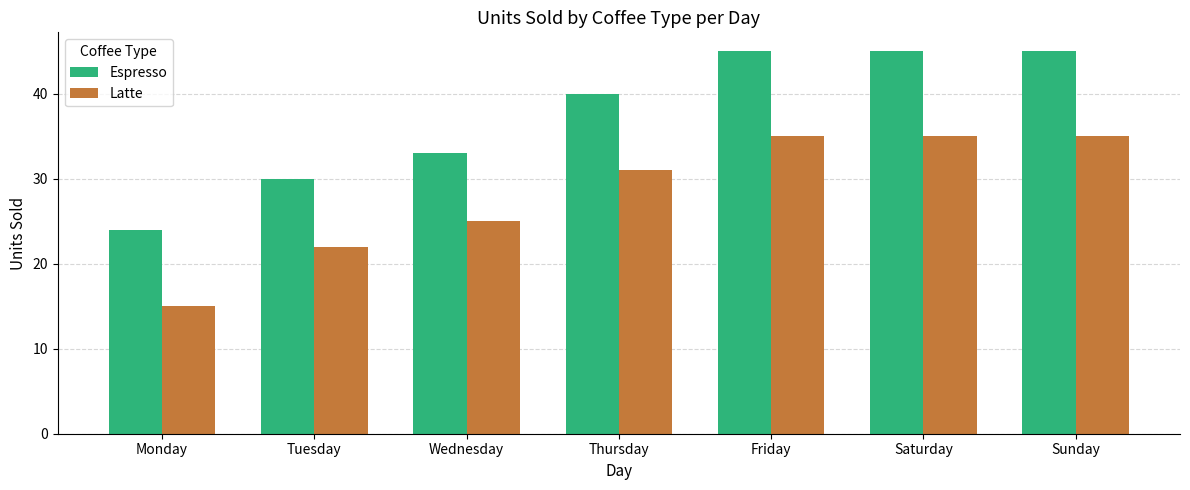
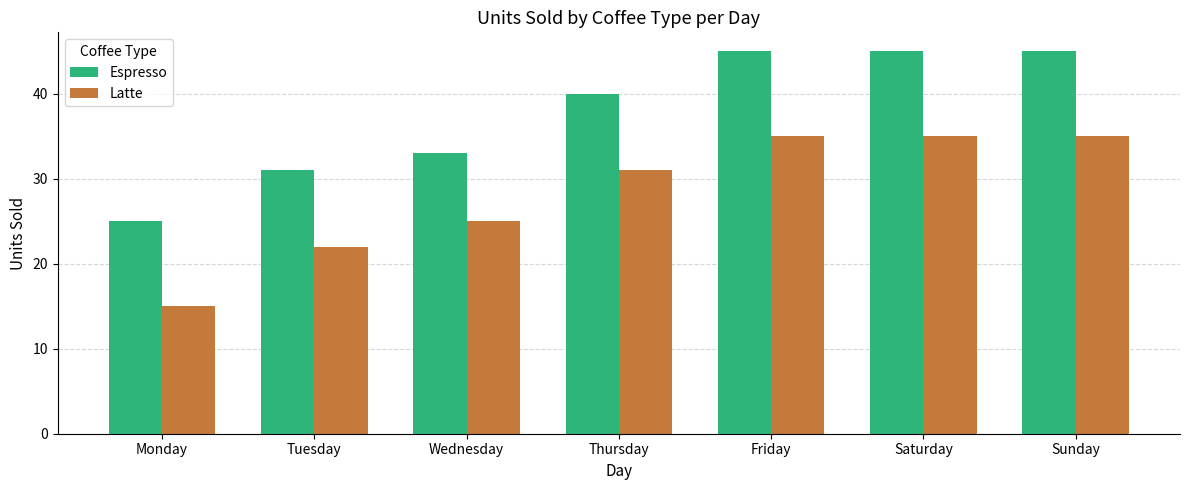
Espresso, Monday: 24 -> 25
Espresso, Tuesday: 30 -> 31
